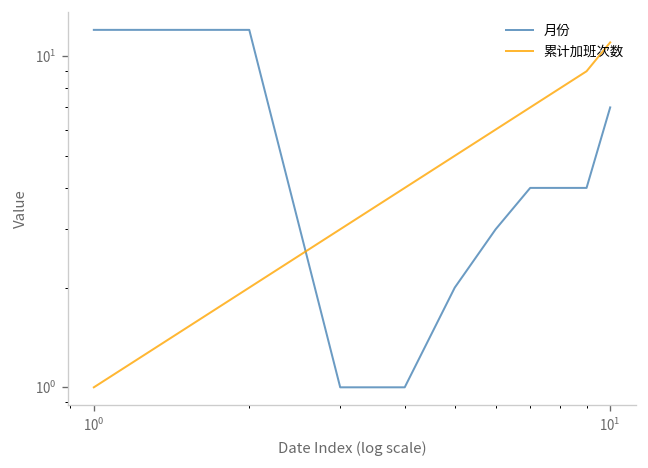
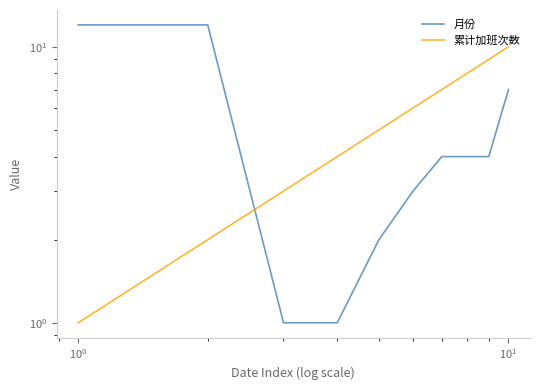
累计加班次数, 10^1: 11 -> 10
